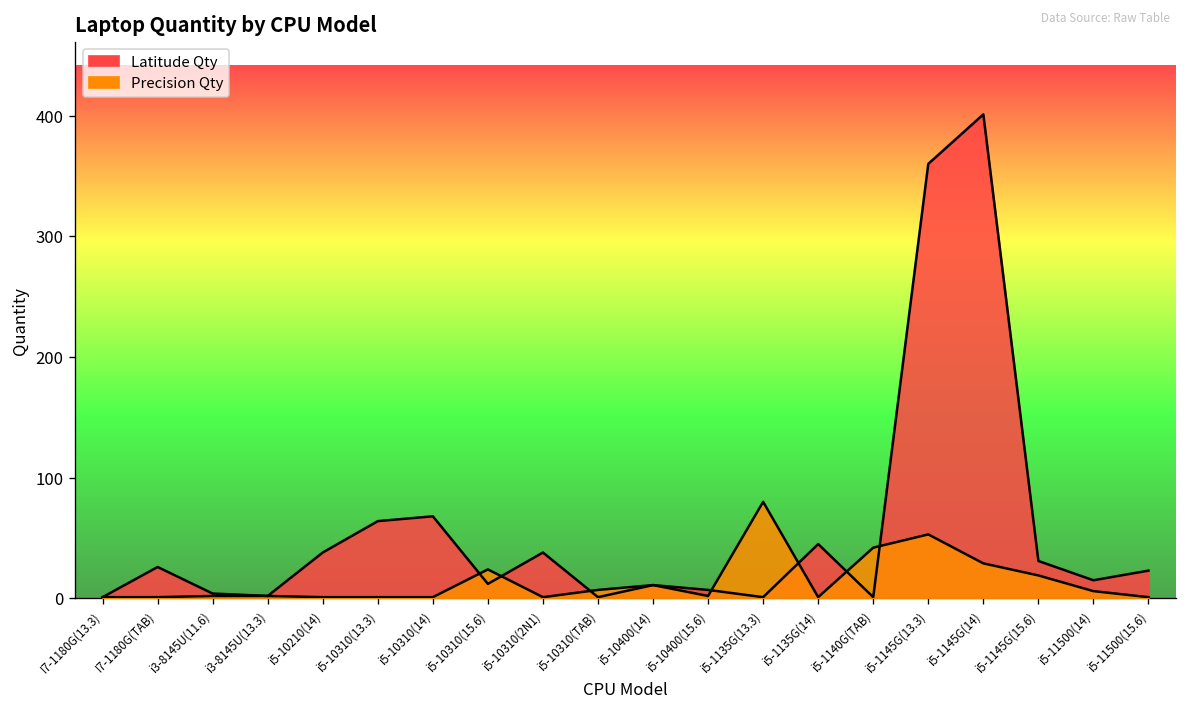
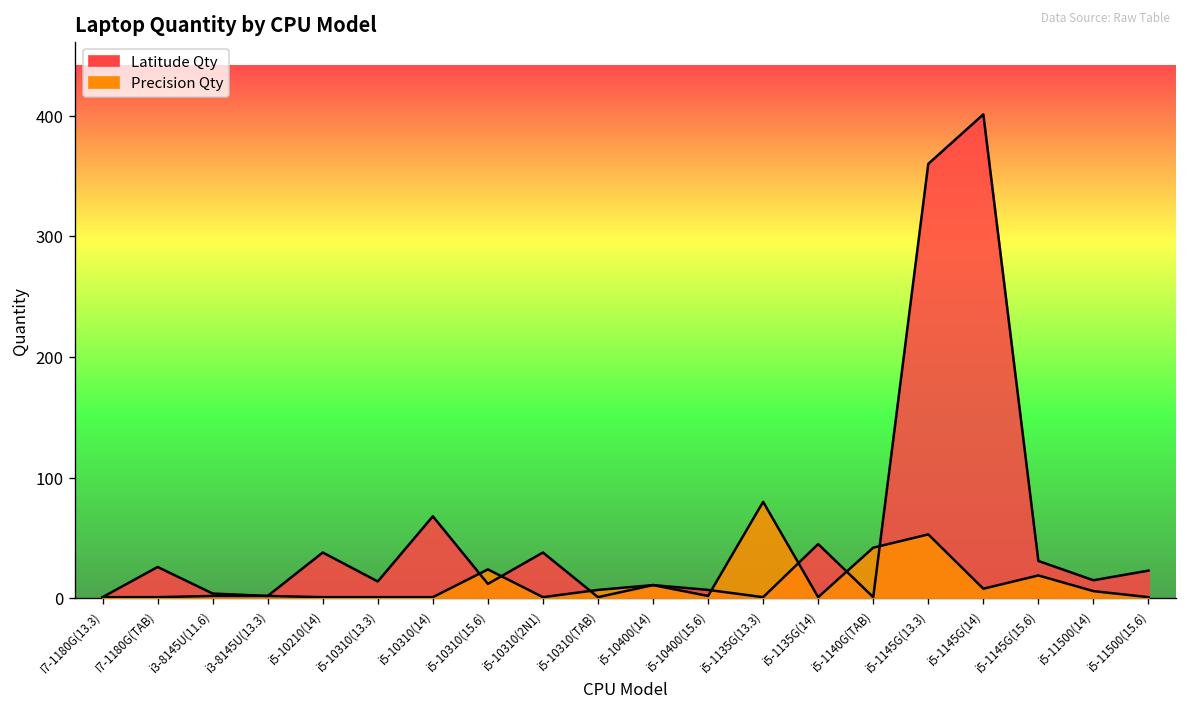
Latitude Qty, i5-10310(13.3): 64 -> 14
Precision Qty, i5-1145G(14): 29 -> 8
